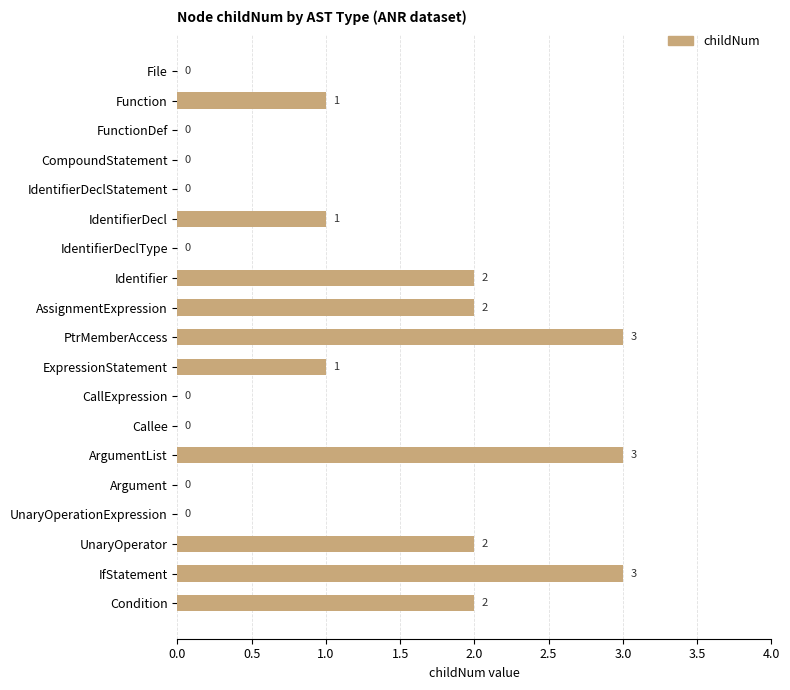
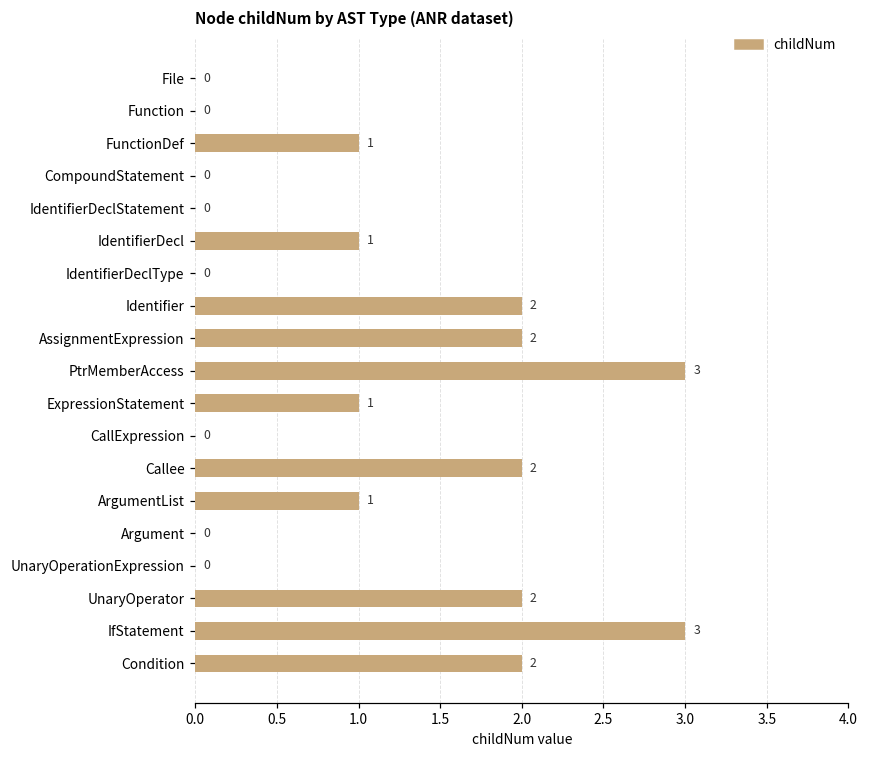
Function: 1 -> 0
FunctionDef: 0 -> 1
Callee: 0 -> 2
ArgumentList: 3 -> 1
